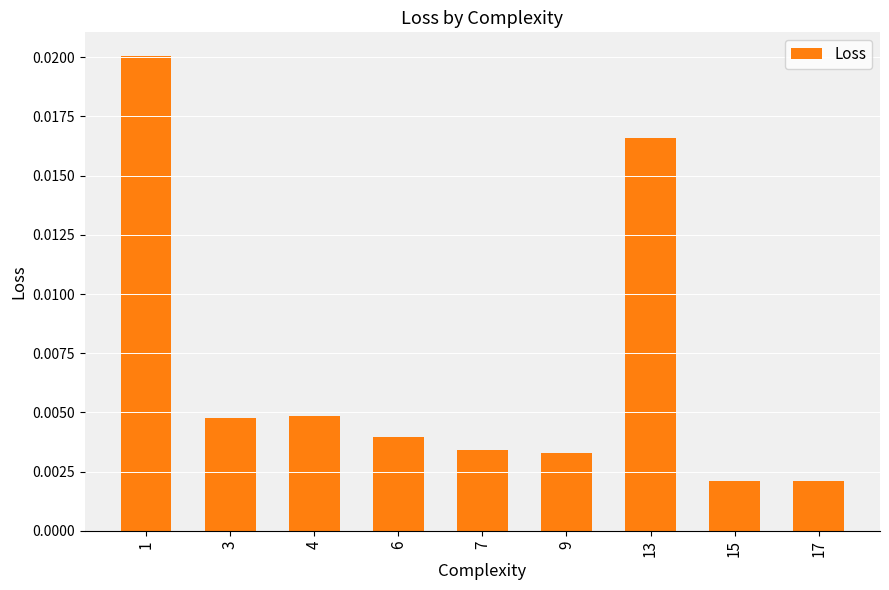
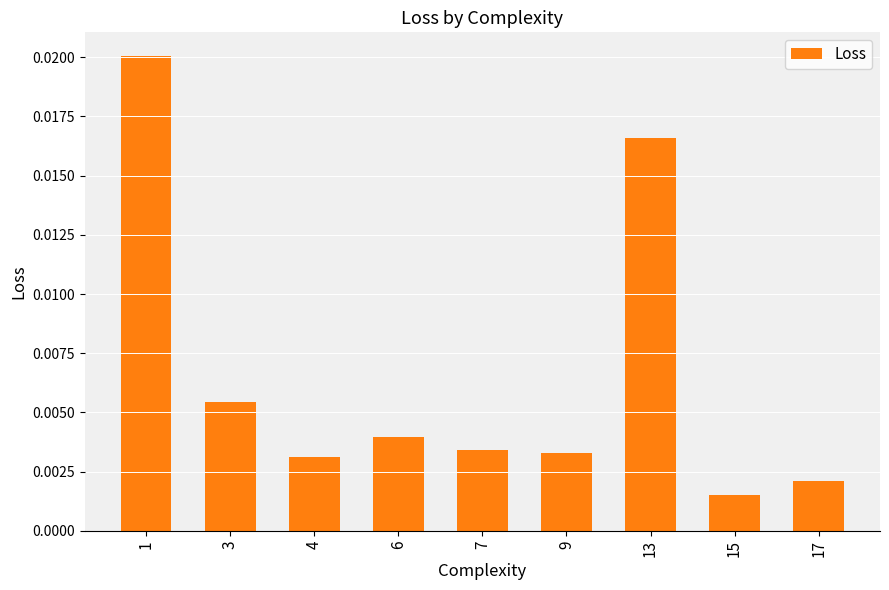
3: 0.0048 -> 0.0055
4: 0.0048 -> 0.0031
15: 0.0021 -> 0.0015
